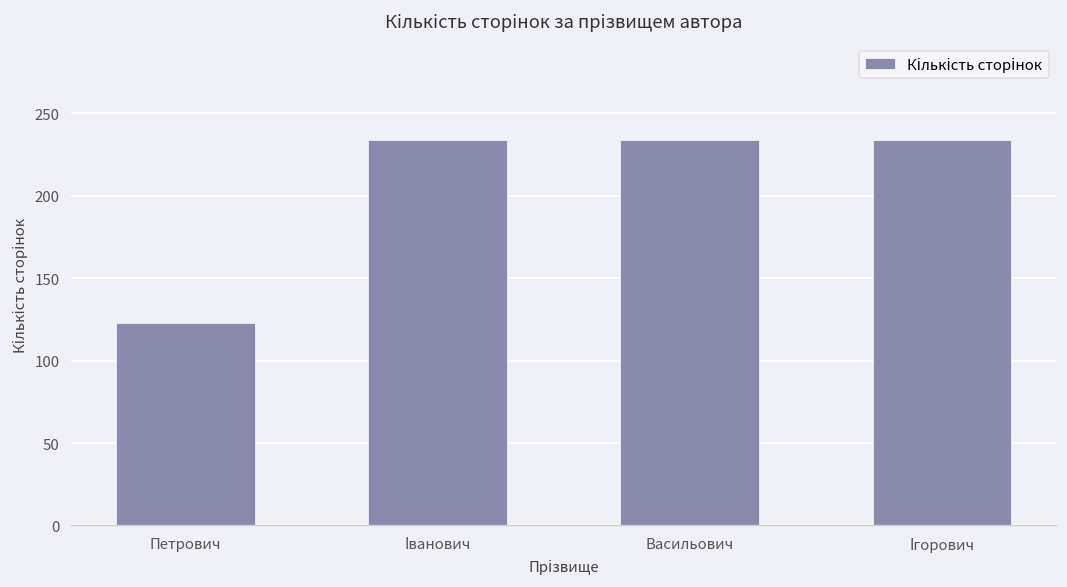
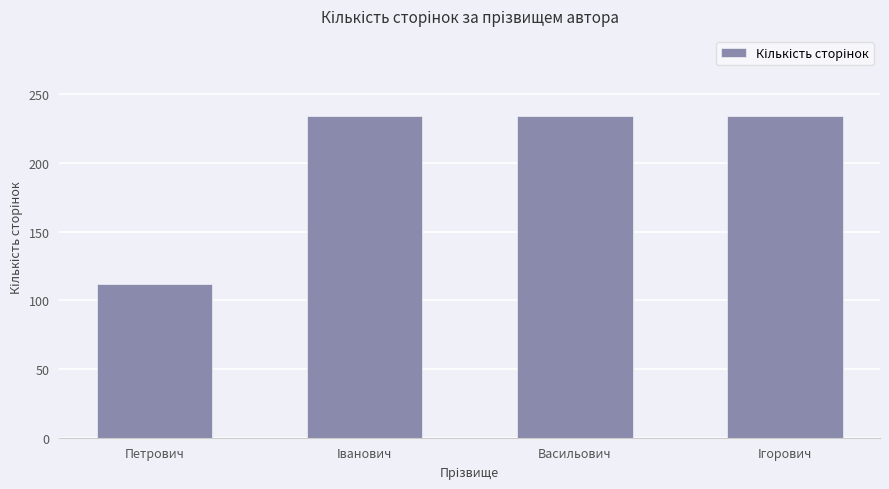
Петрович: 123 -> 112
